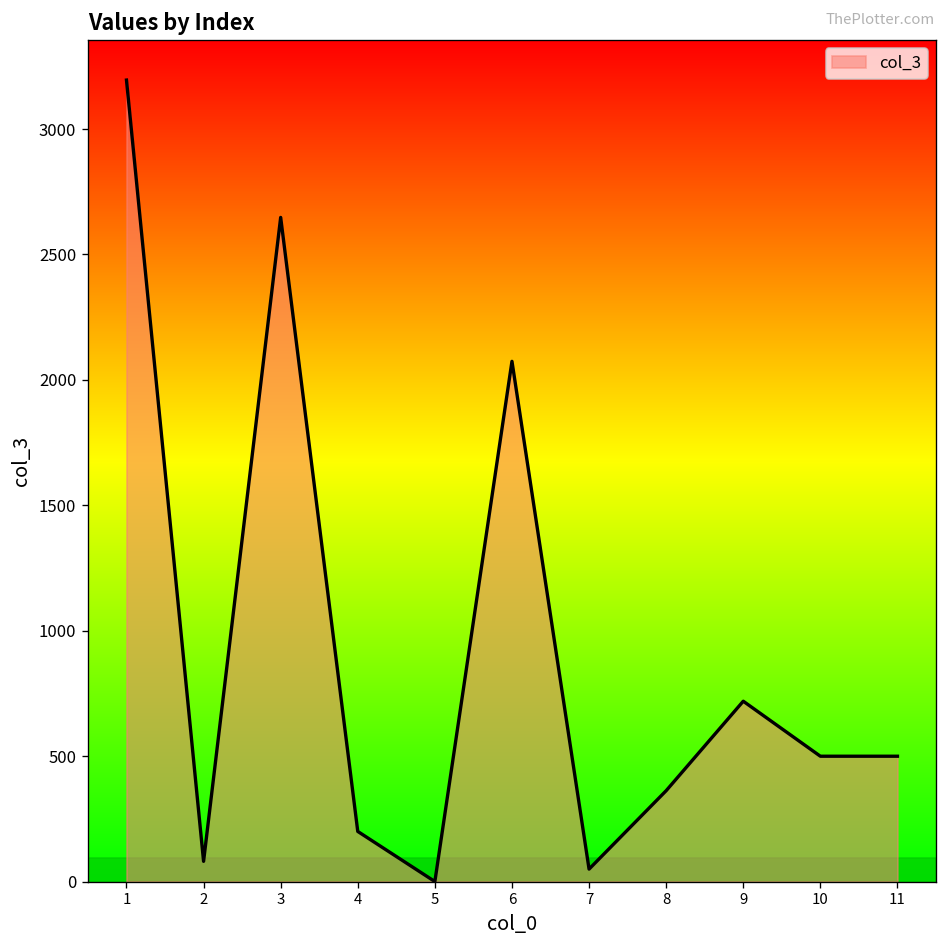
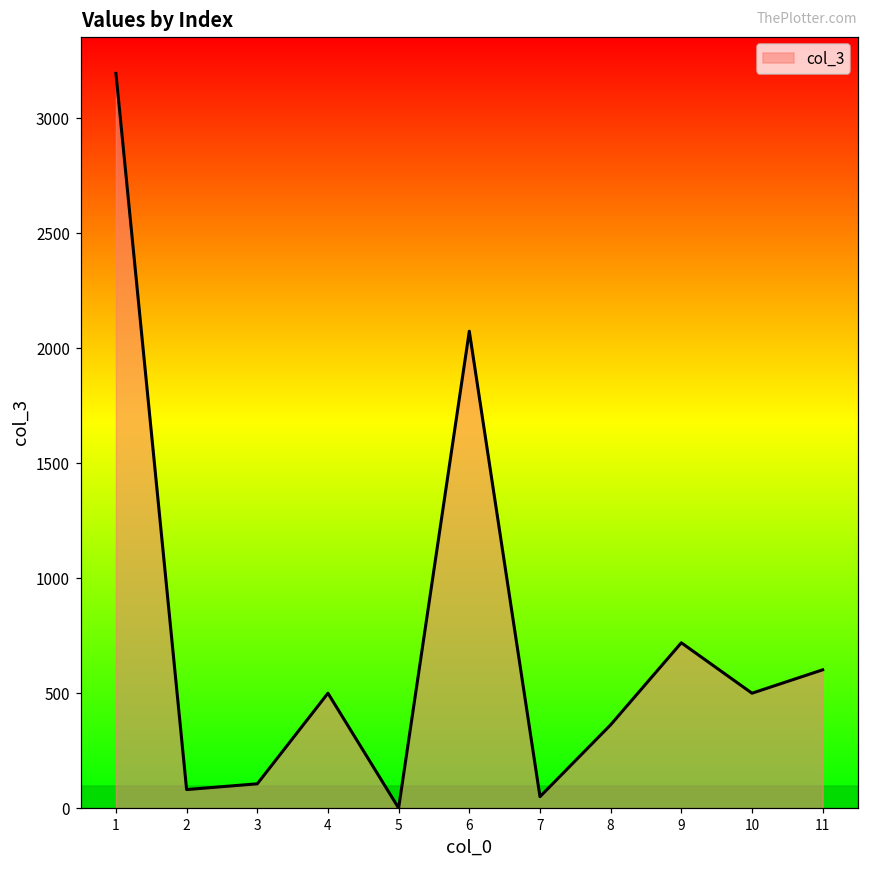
3: 2650 -> 110
4: 200 -> 500
11: 500 -> 600
